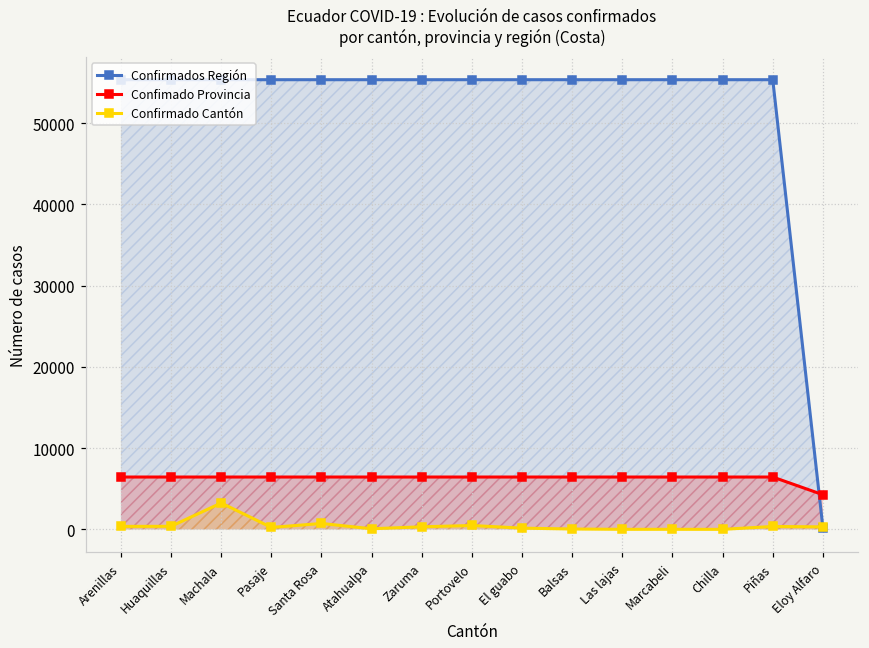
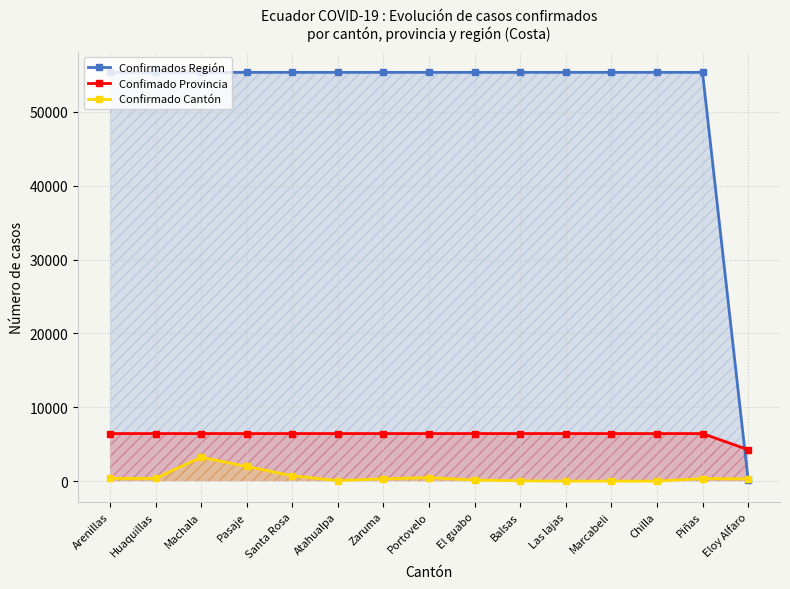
Confirmado Cantón, Pasaje: 0 -> 2000
